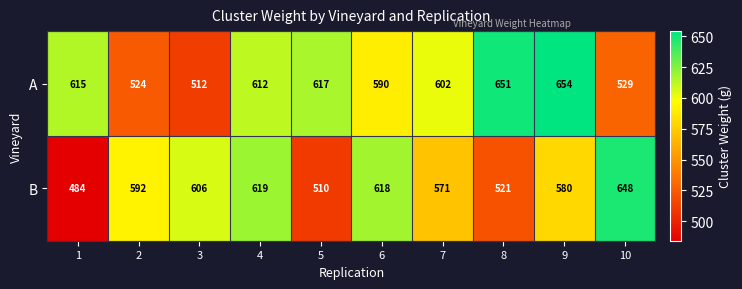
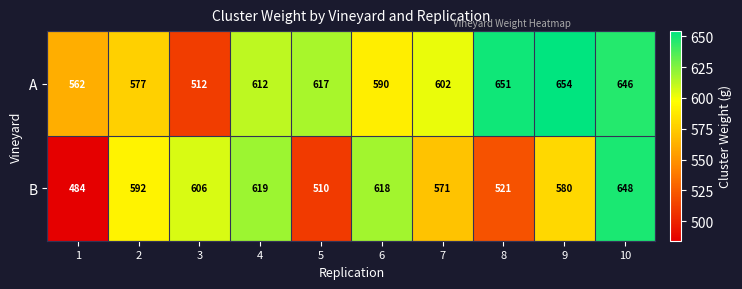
A, 1: 615 -> 562
A, 2: 524 -> 577
A, 10: 529 -> 646
